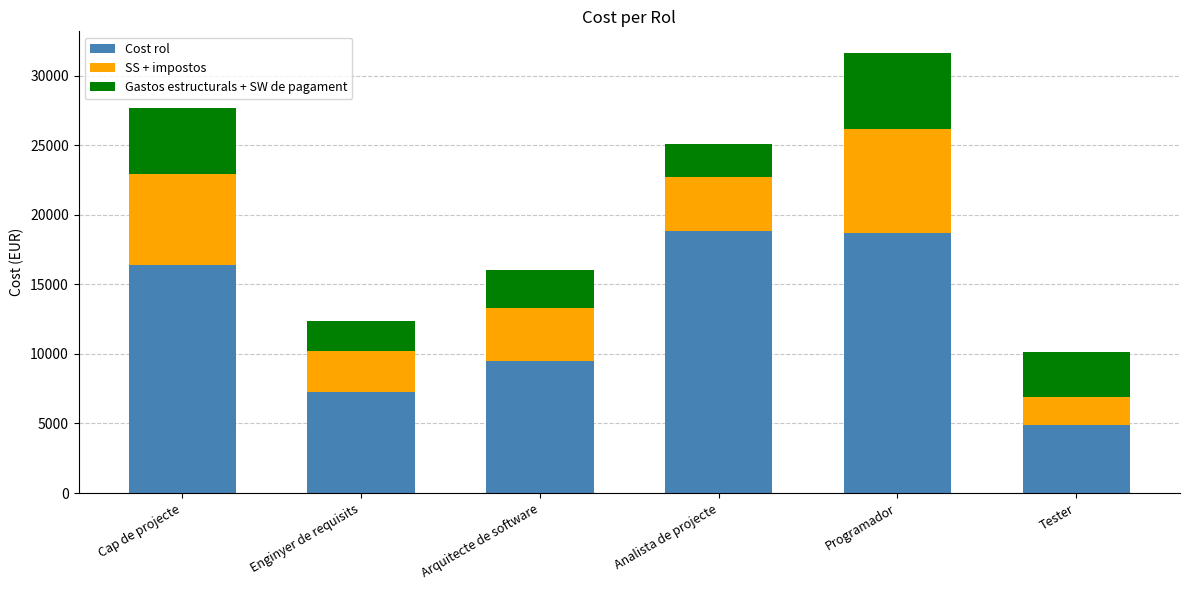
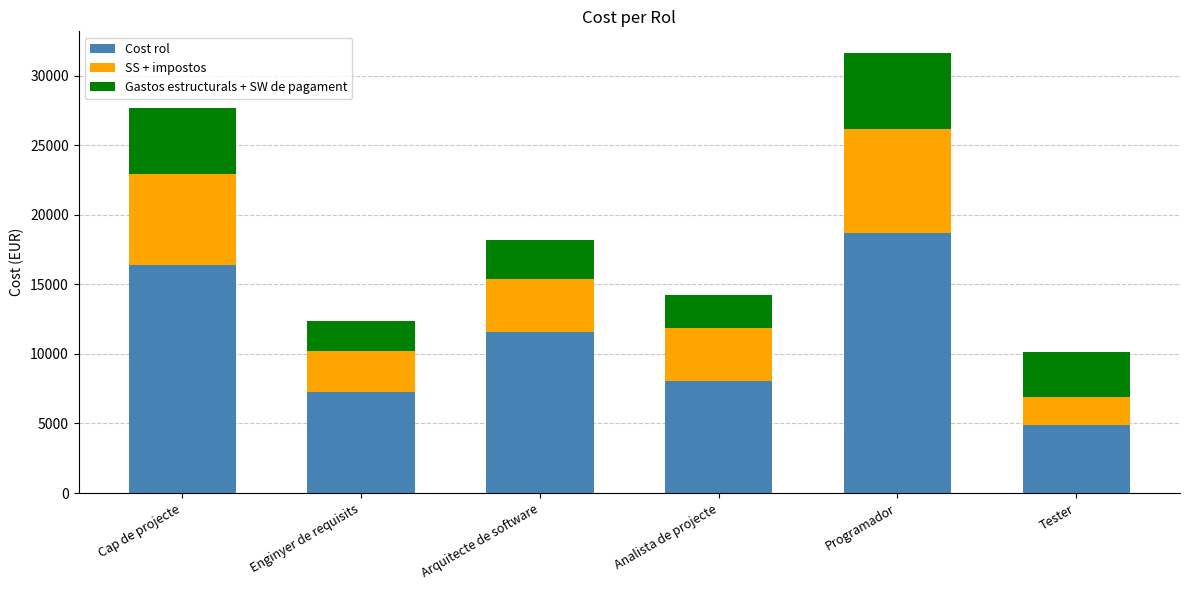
Cost rol, Arquitecte de software: 9500 -> 11600
Cost rol, Analista de projecte: 18900 -> 8000
